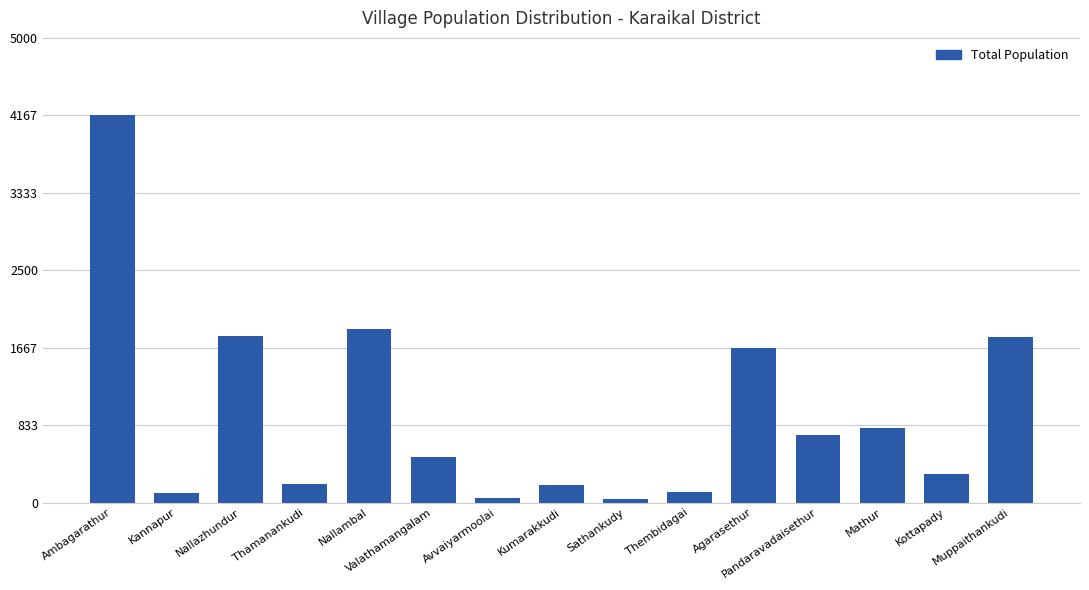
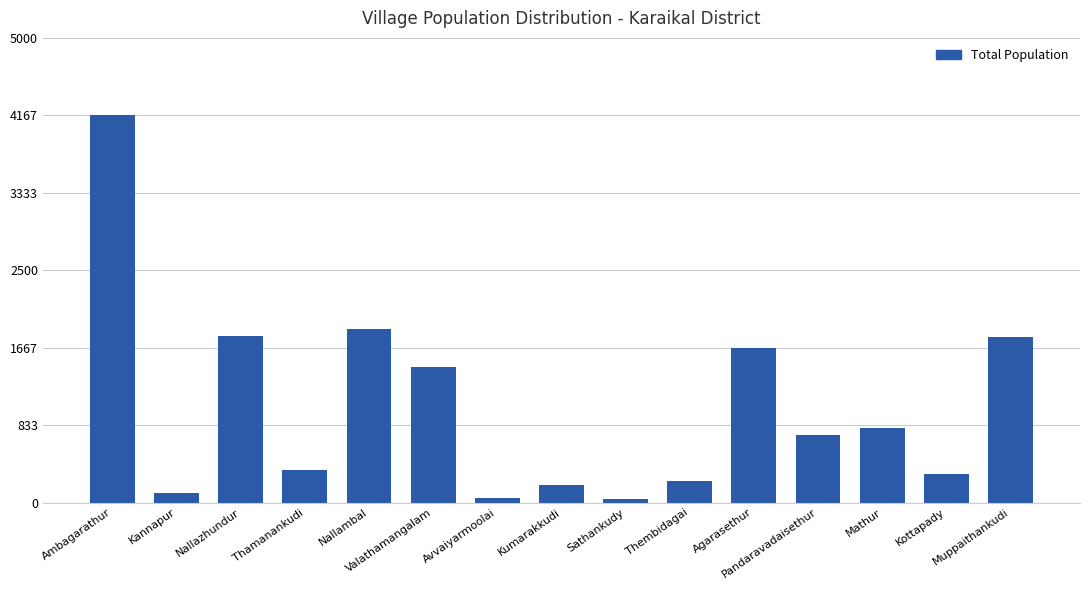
Thamanankudi: 200 -> 300
Valathamangalam: 500 -> 1500
Thembidagai: 100 -> 200
